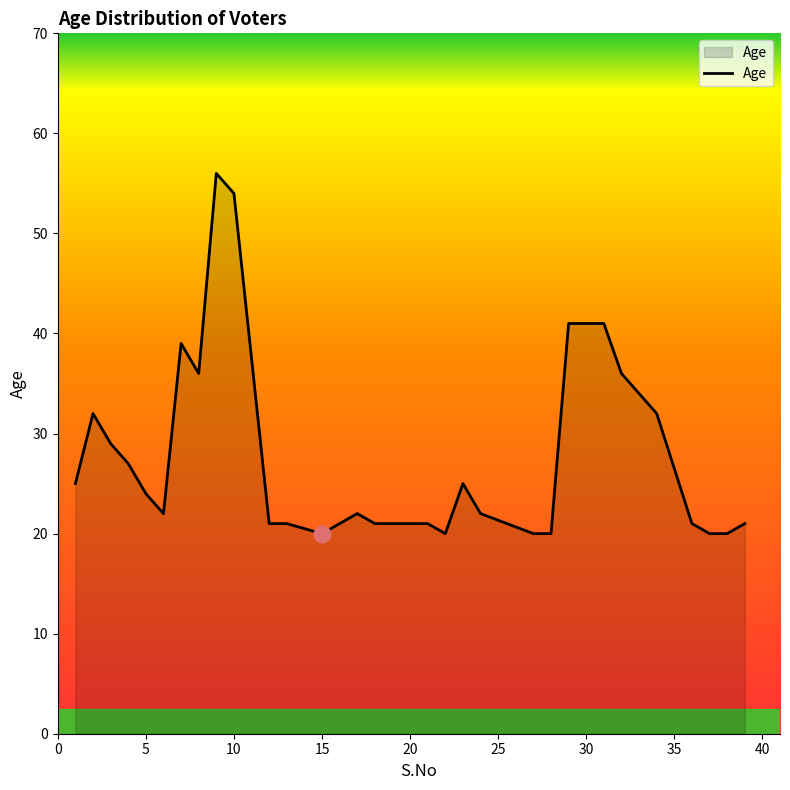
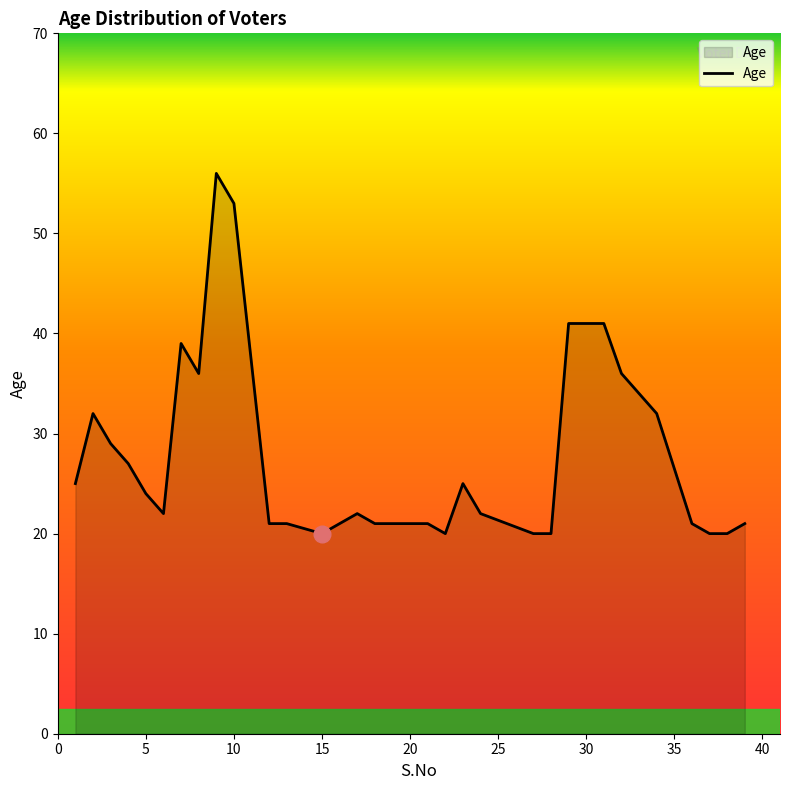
Age, 10: 54 -> 53
